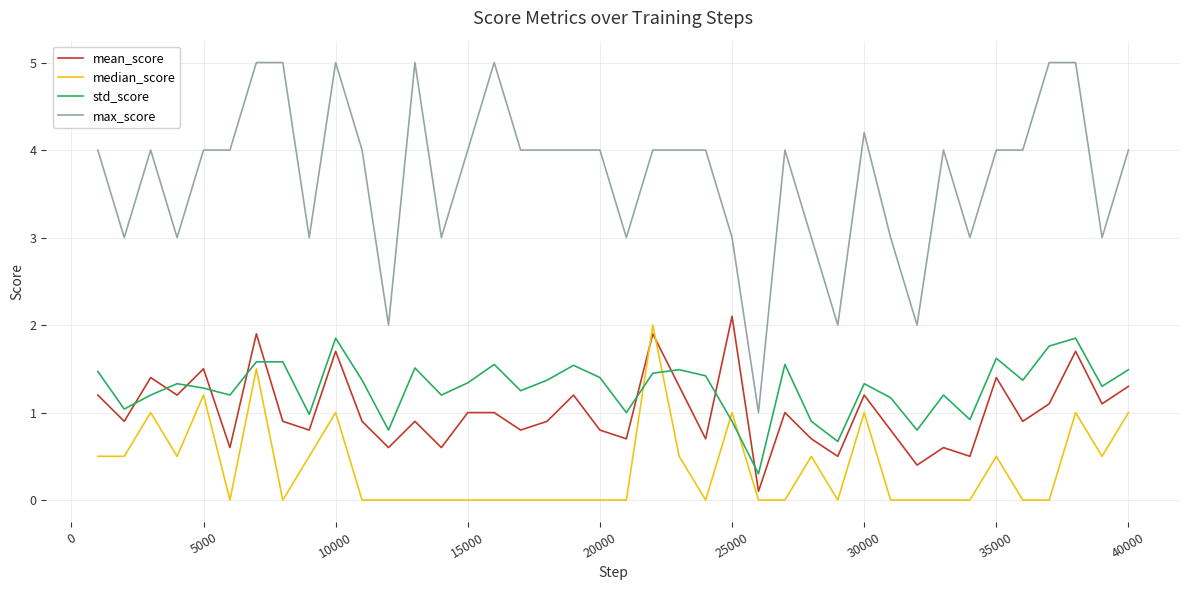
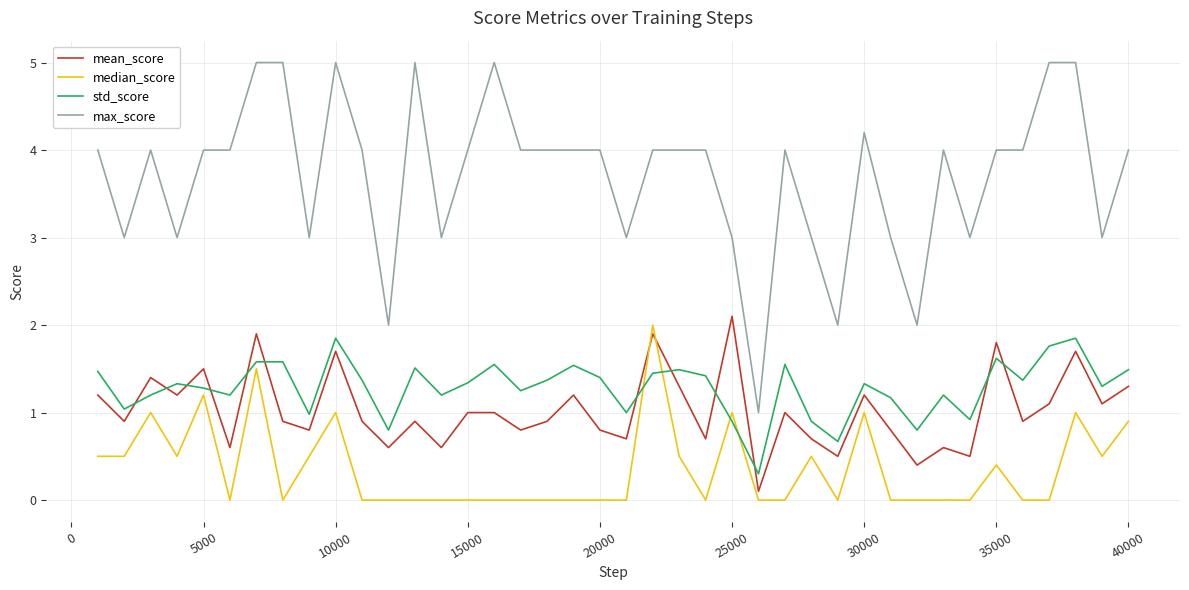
mean_score, 35000: 1.4 -> 1.8
median_score, 35000: 0.5 -> 0.4
median_score, 40000: 1.0 -> 0.9
